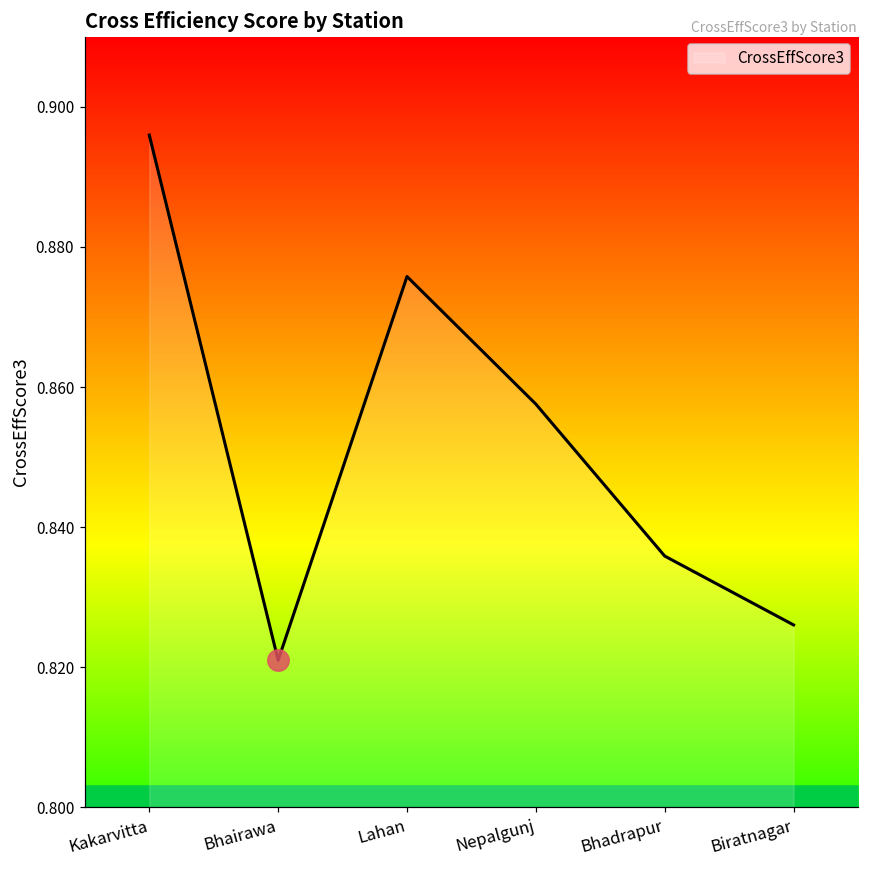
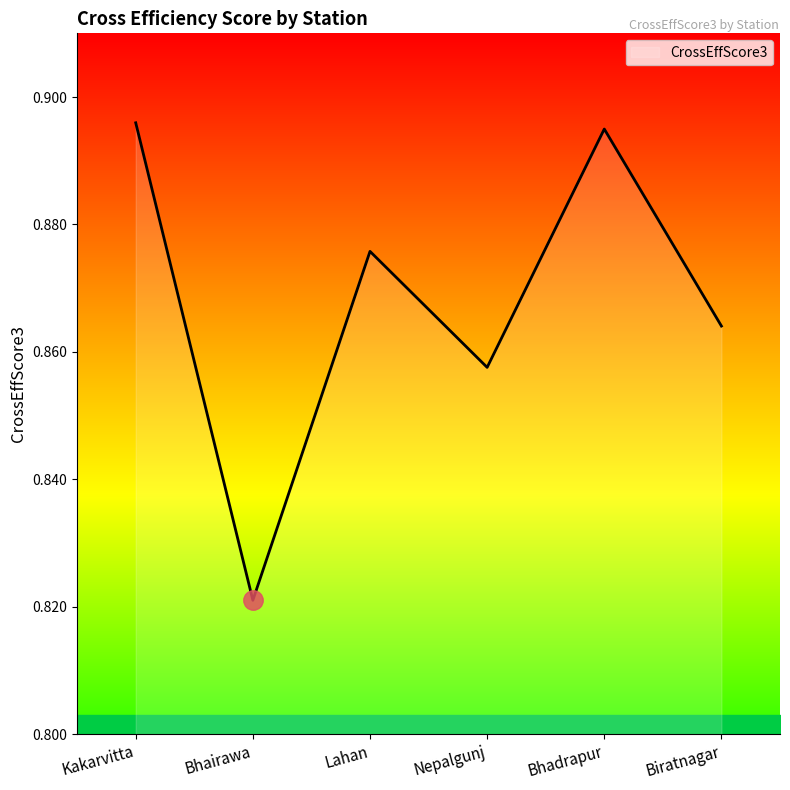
CrossEffScore3, Bhadrapur: 0.836 -> 0.895
CrossEffScore3, Biratnagar: 0.826 -> 0.864
